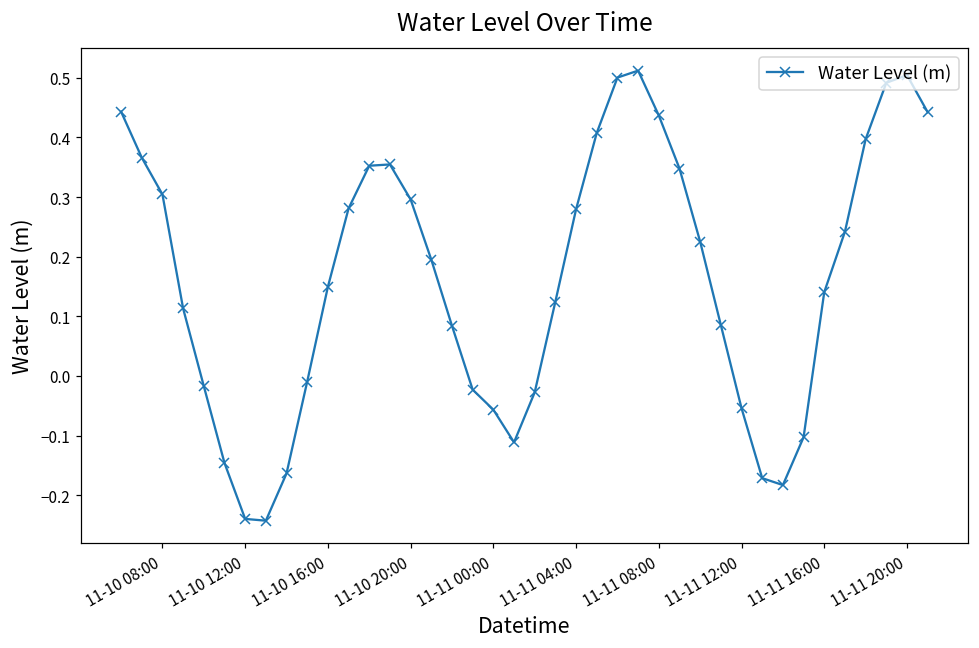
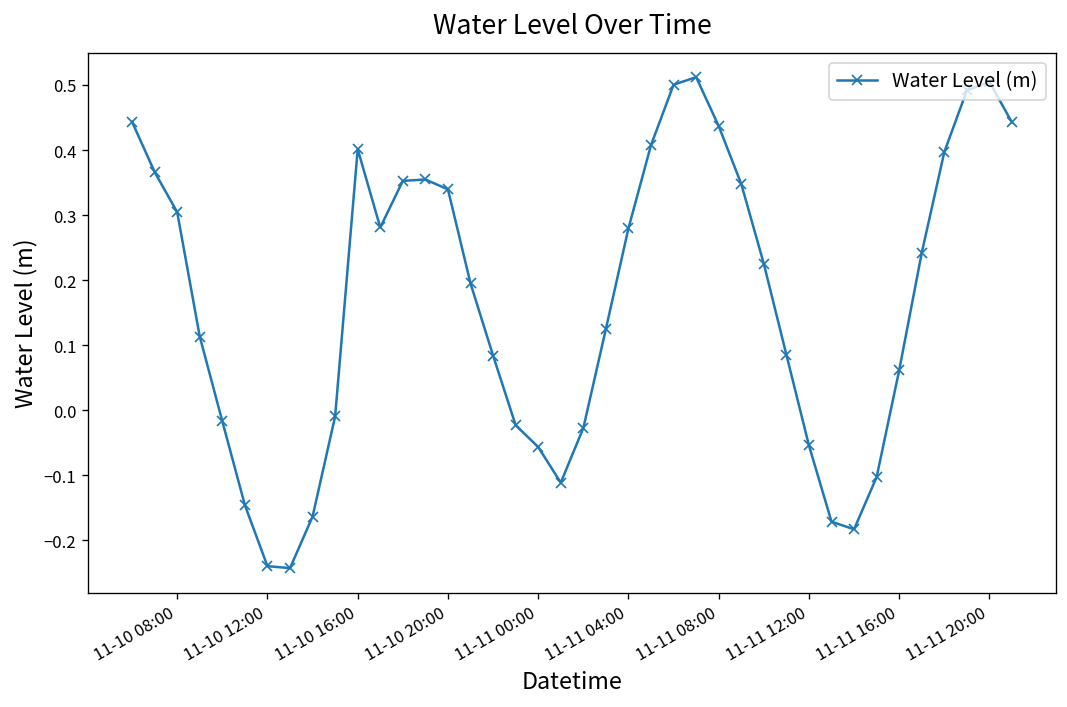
11-10 16:00: 0.15 -> 0.40
11-10 20:00: 0.30 -> 0.34
11-11 16:00: 0.14 -> 0.06
